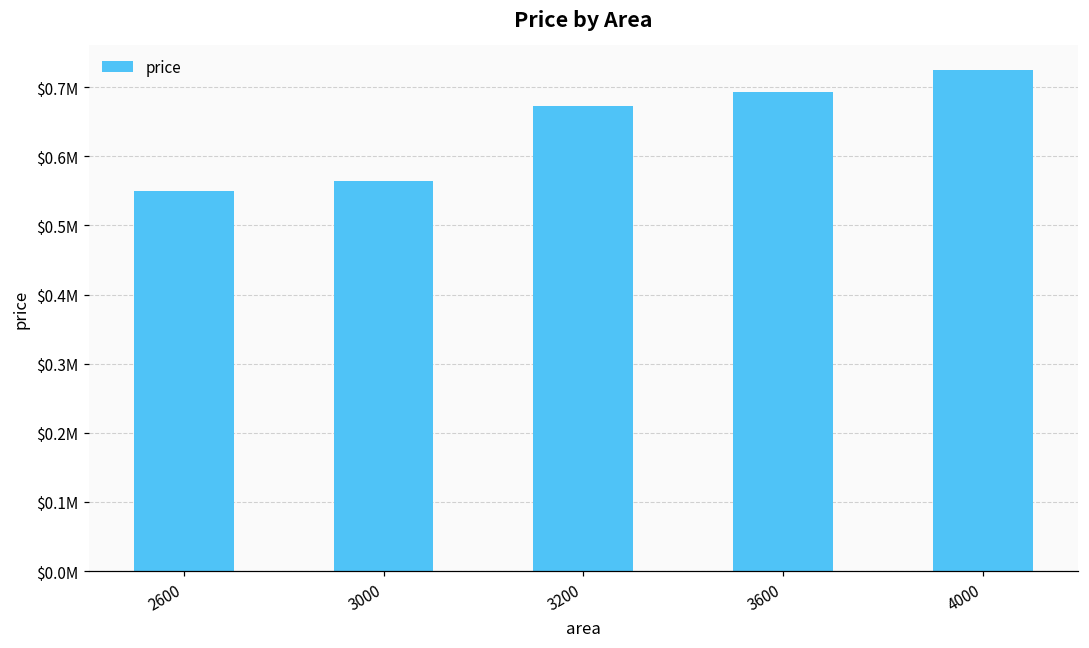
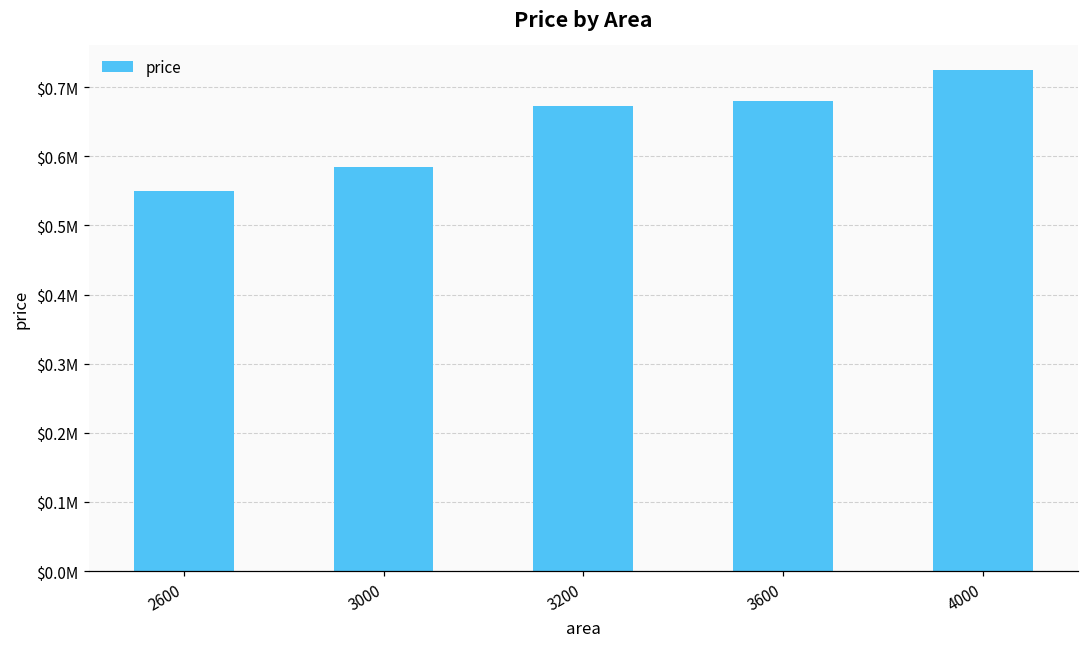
3000: $570000 -> $590000
3600: $690000 -> $680000
